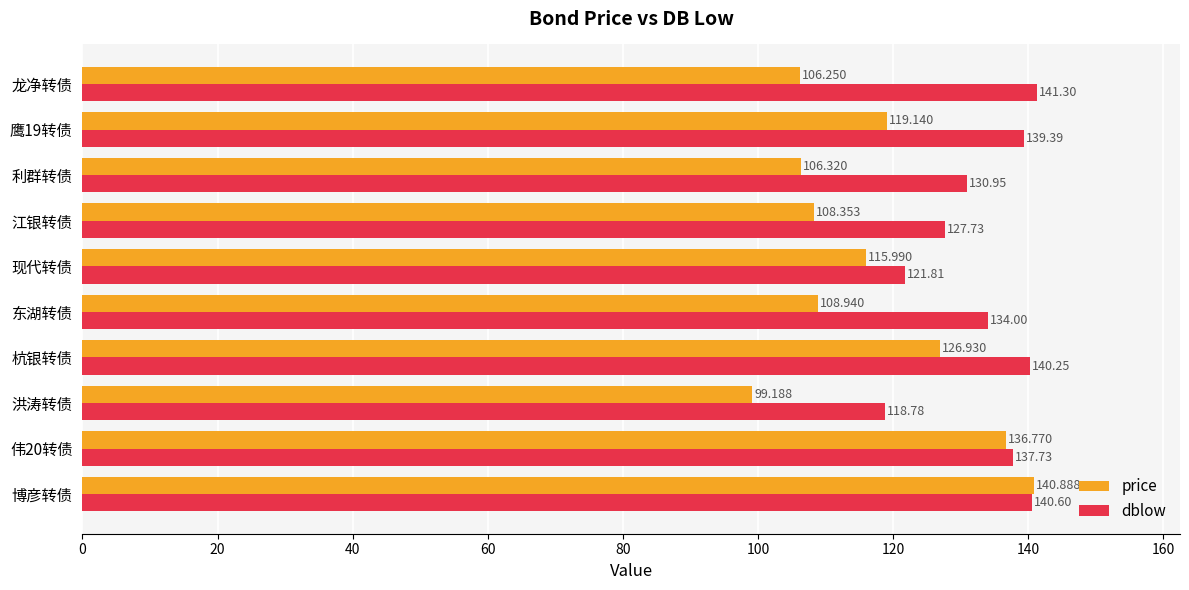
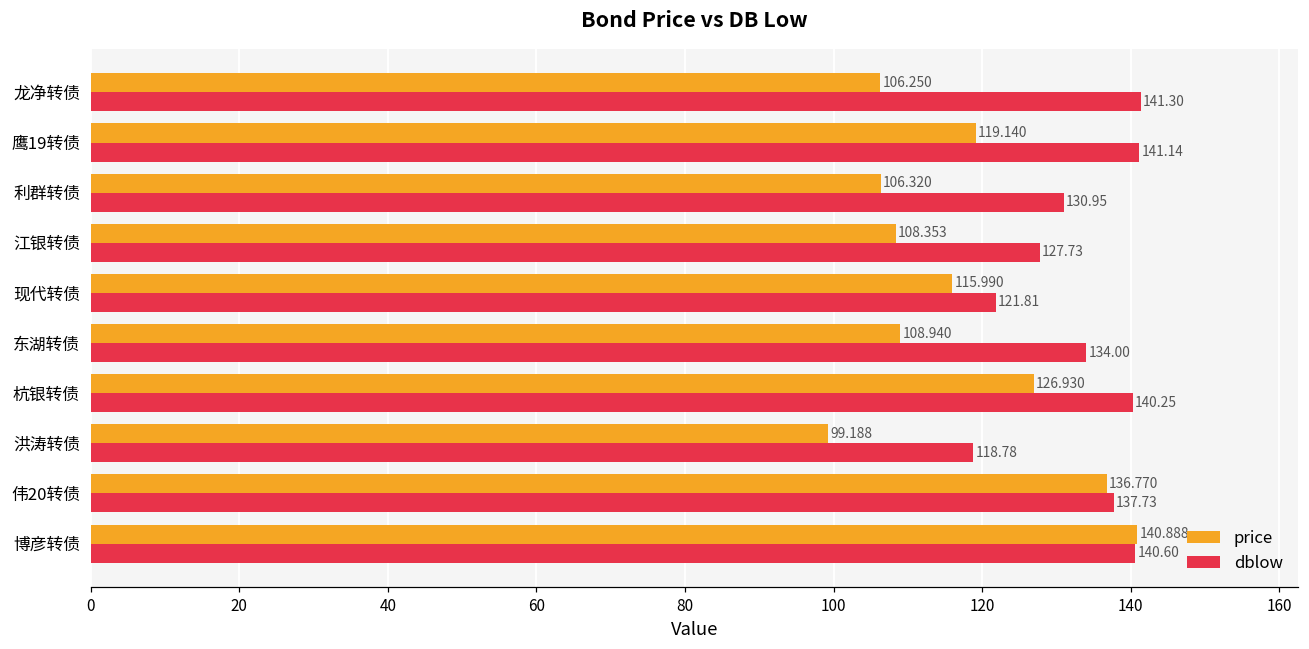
dblow, 鹰19转债: 139.39 -> 141.14
